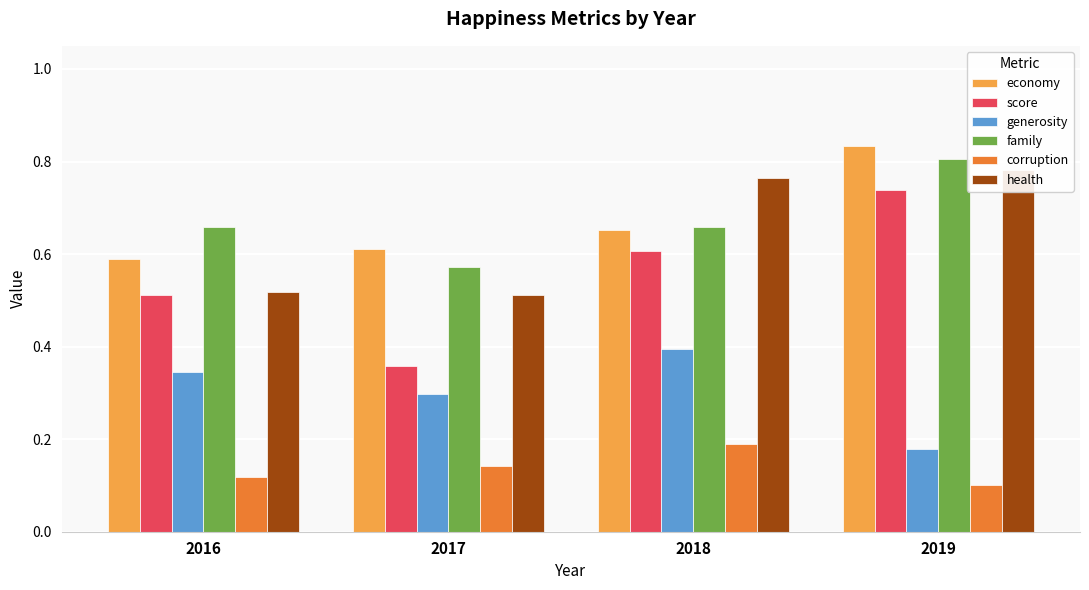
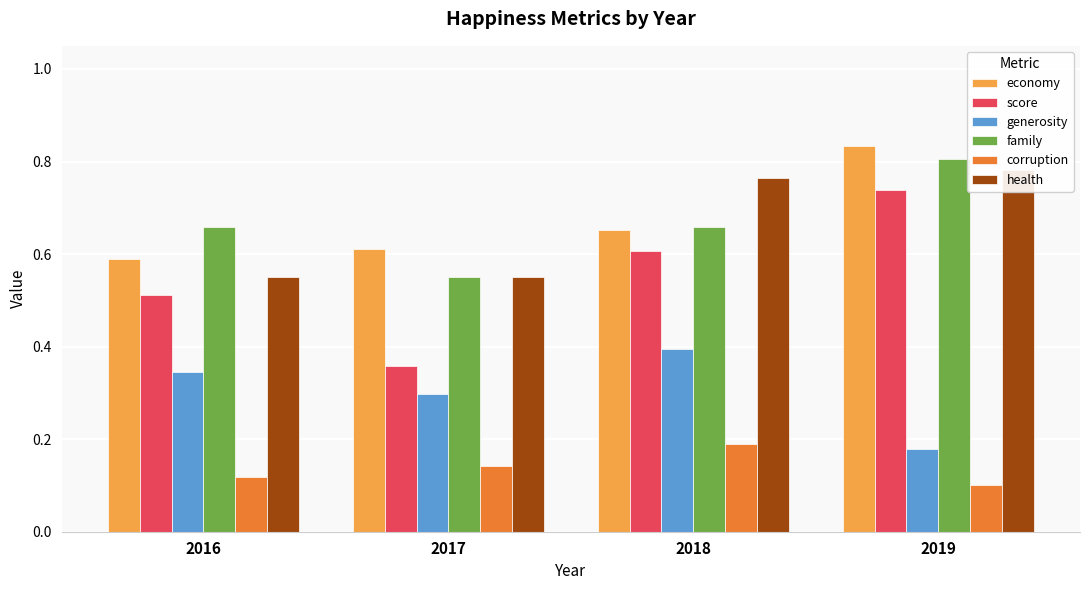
health, 2016: 0.52 -> 0.55
family, 2017: 0.57 -> 0.55
health, 2017: 0.51 -> 0.55
